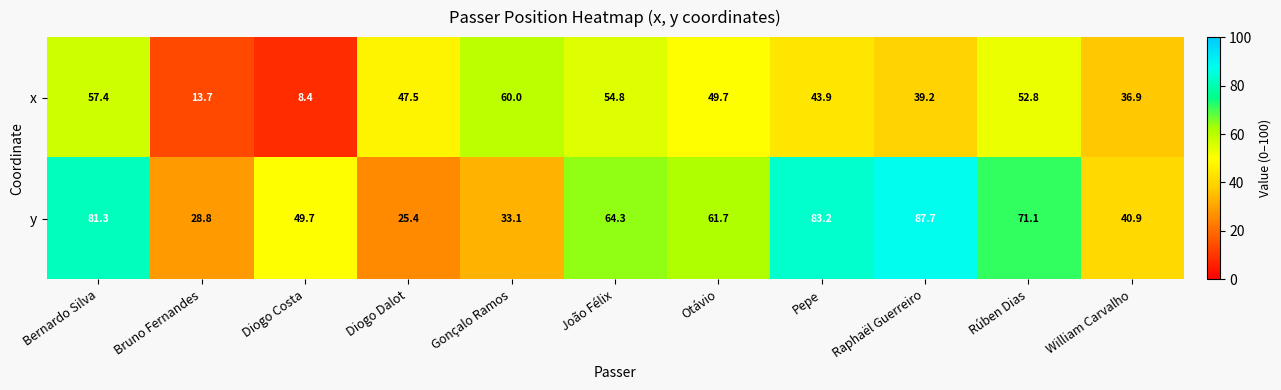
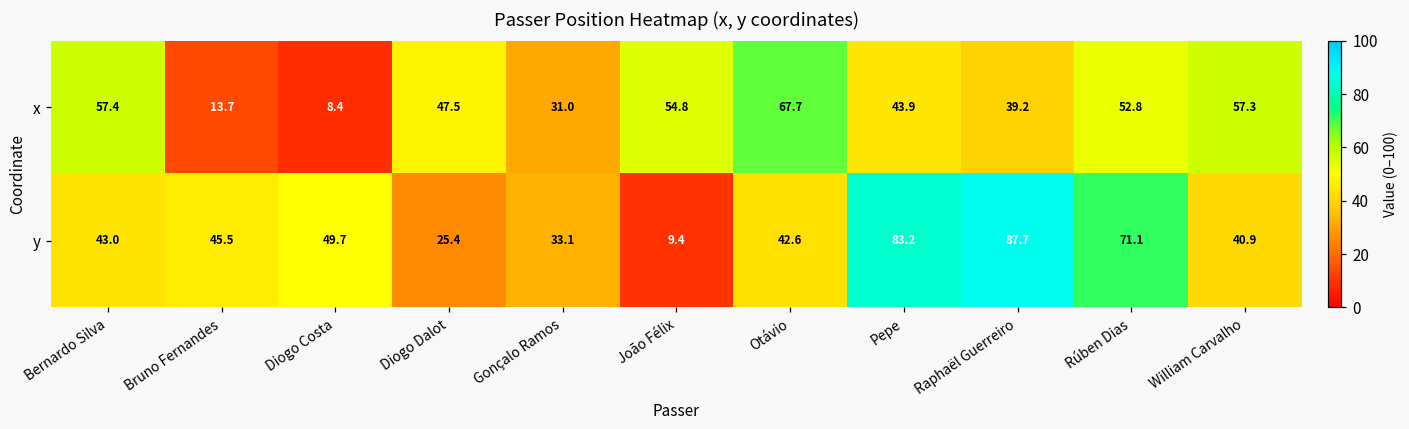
x, Gonçalo Ramos: 60.0 -> 31.0
x, Otávio: 49.7 -> 67.7
x, William Carvalho: 36.9 -> 57.3
y, Bernardo Silva: 81.3 -> 43.0
y, Bruno Fernandes: 28.8 -> 45.5
y, João Félix: 64.3 -> 9.4
y, Otávio: 61.7 -> 42.6
